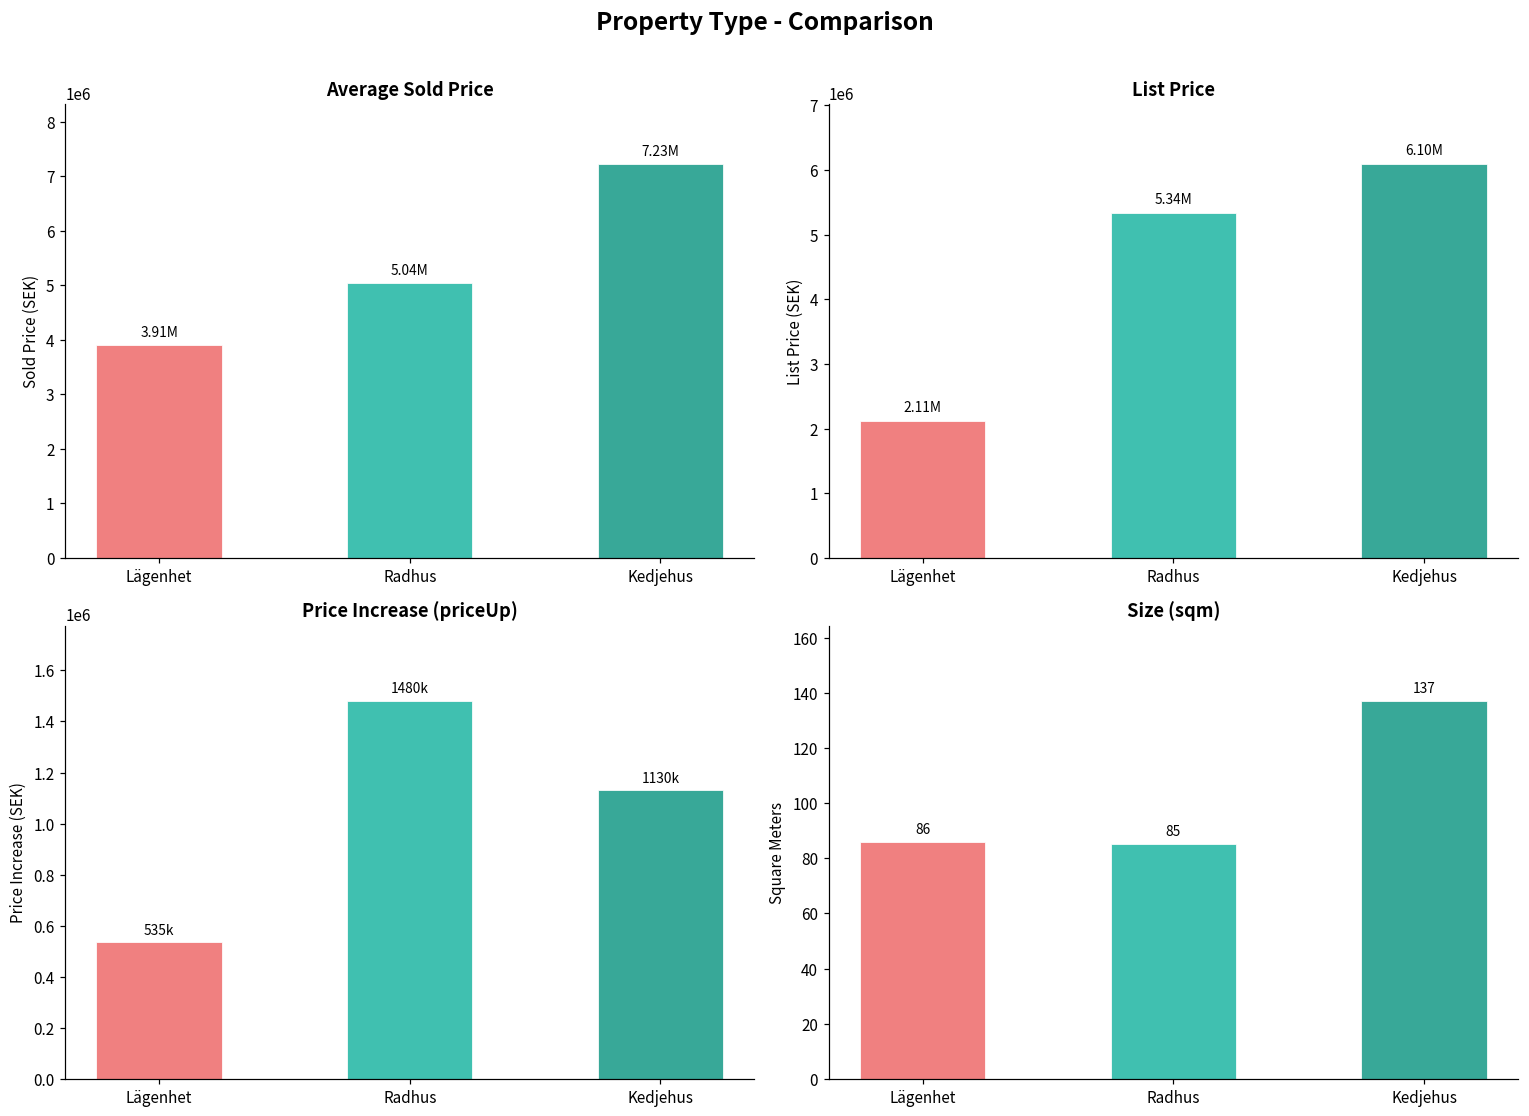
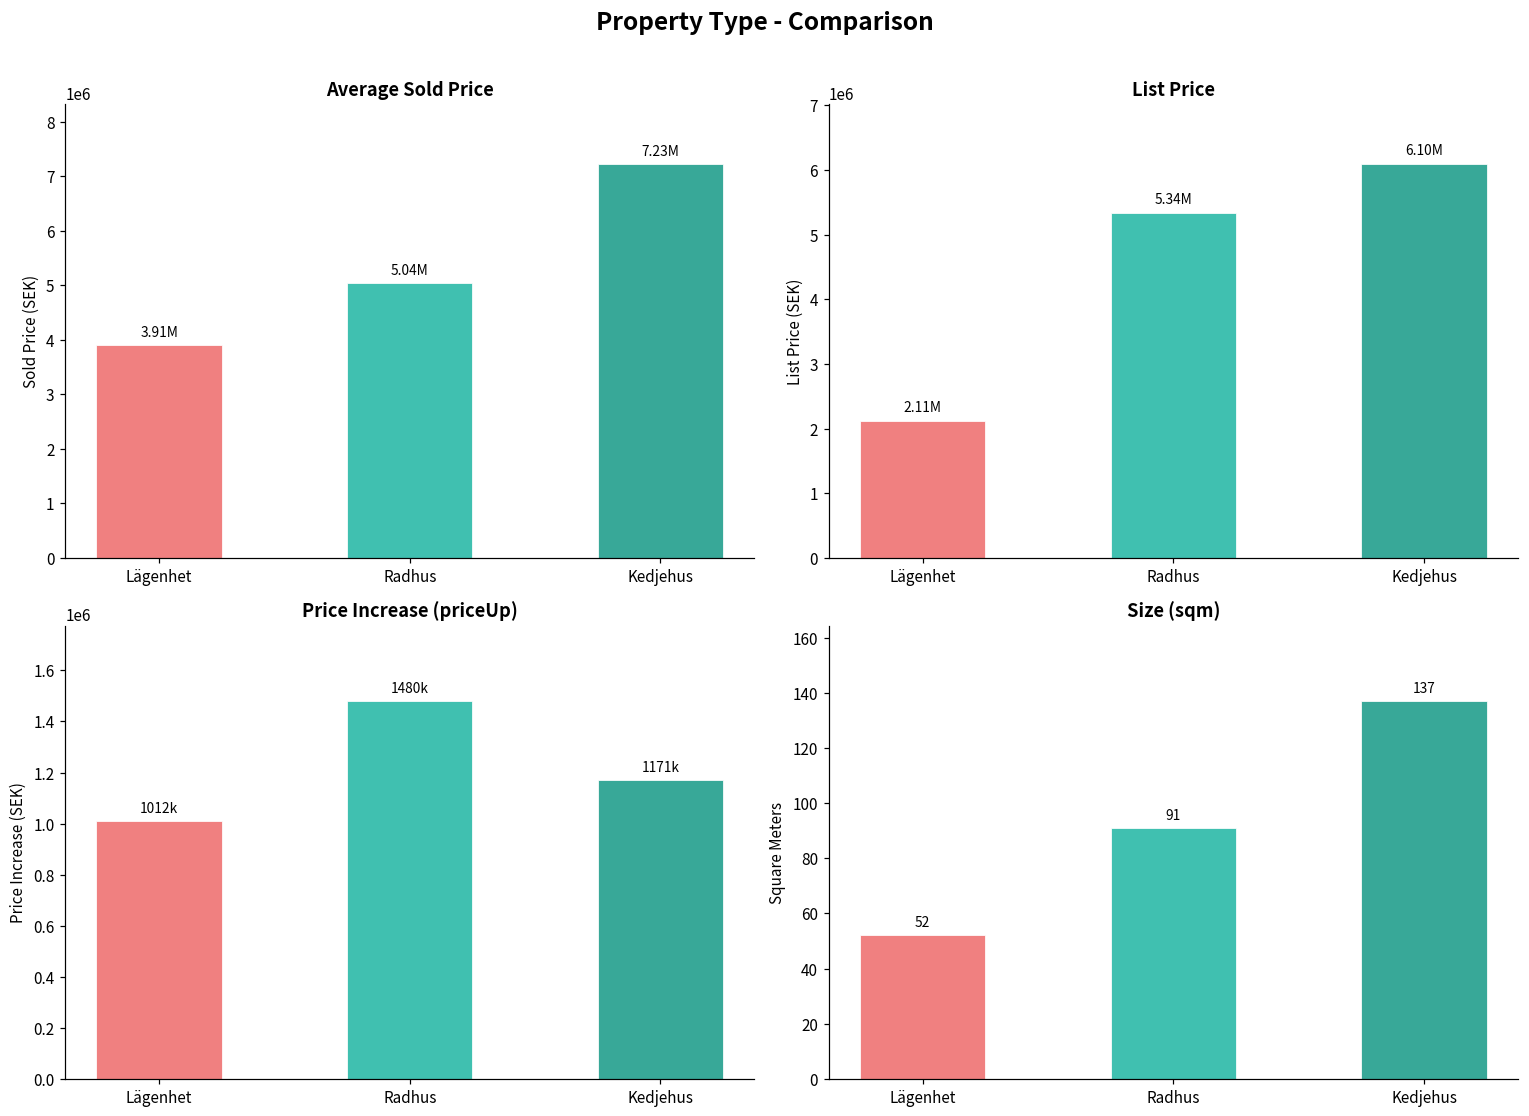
Price Increase (priceUp), Lägenhet: 535k -> 1012k
Price Increase (priceUp), Kedjehus: 1130k -> 1171k
Size (sqm), Lägenhet: 86 -> 52
Size (sqm), Radhus: 85 -> 91
